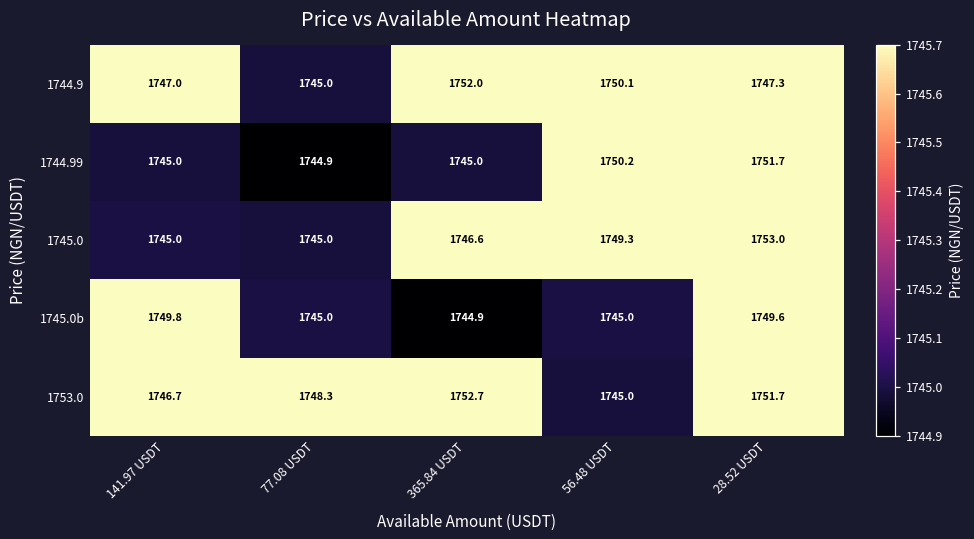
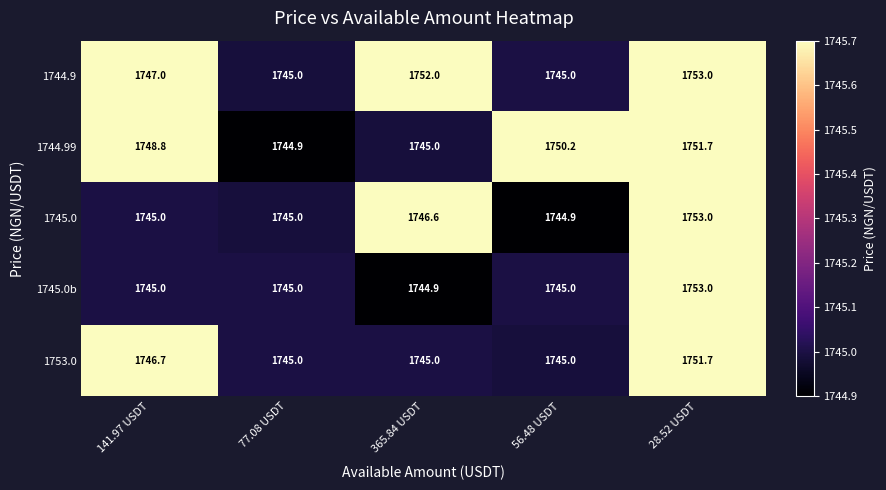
1744.9, 56.48 USDT: 1750.1 -> 1745.0
1744.9, 28.52 USDT: 1747.3 -> 1753.0
1744.99, 141.97 USDT: 1745.0 -> 1748.8
1745.0, 56.48 USDT: 1749.3 -> 1744.9
1745.0b, 141.97 USDT: 1749.8 -> 1745.0
1745.0b, 28.52 USDT: 1749.6 -> 1753.0
1753.0, 77.08 USDT: 1748.3 -> 1745.0
1753.0, 365.84 USDT: 1752.7 -> 1745.0
